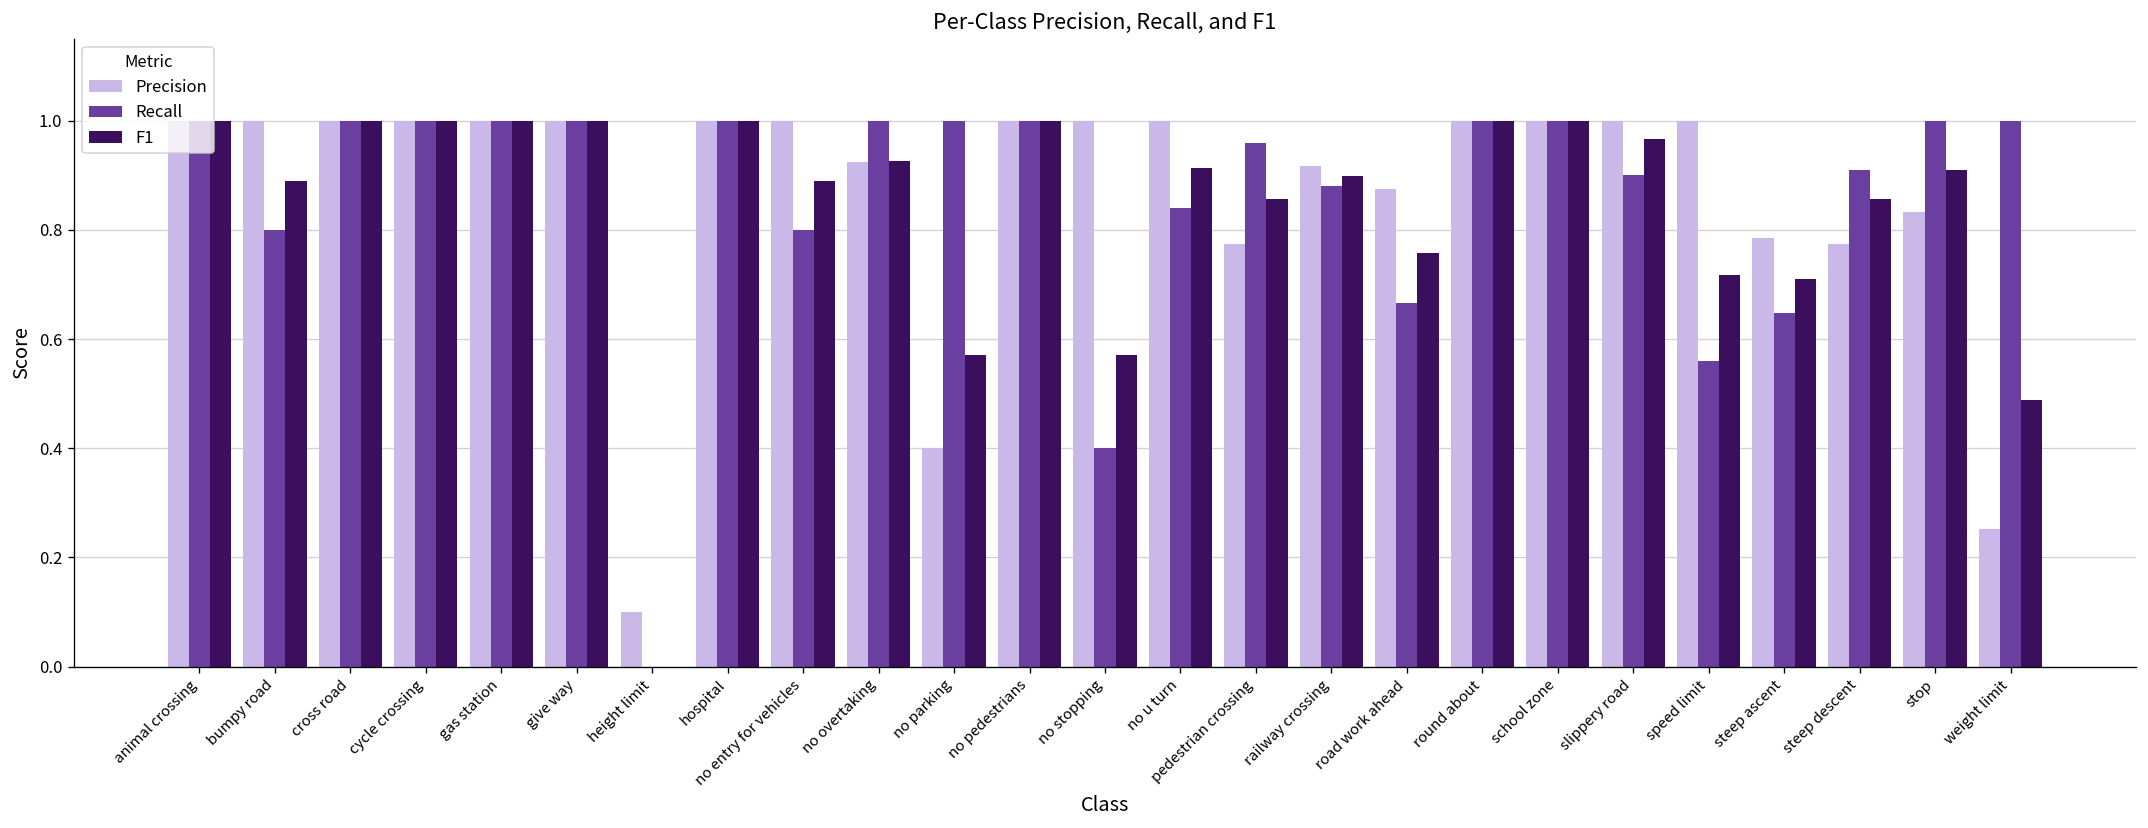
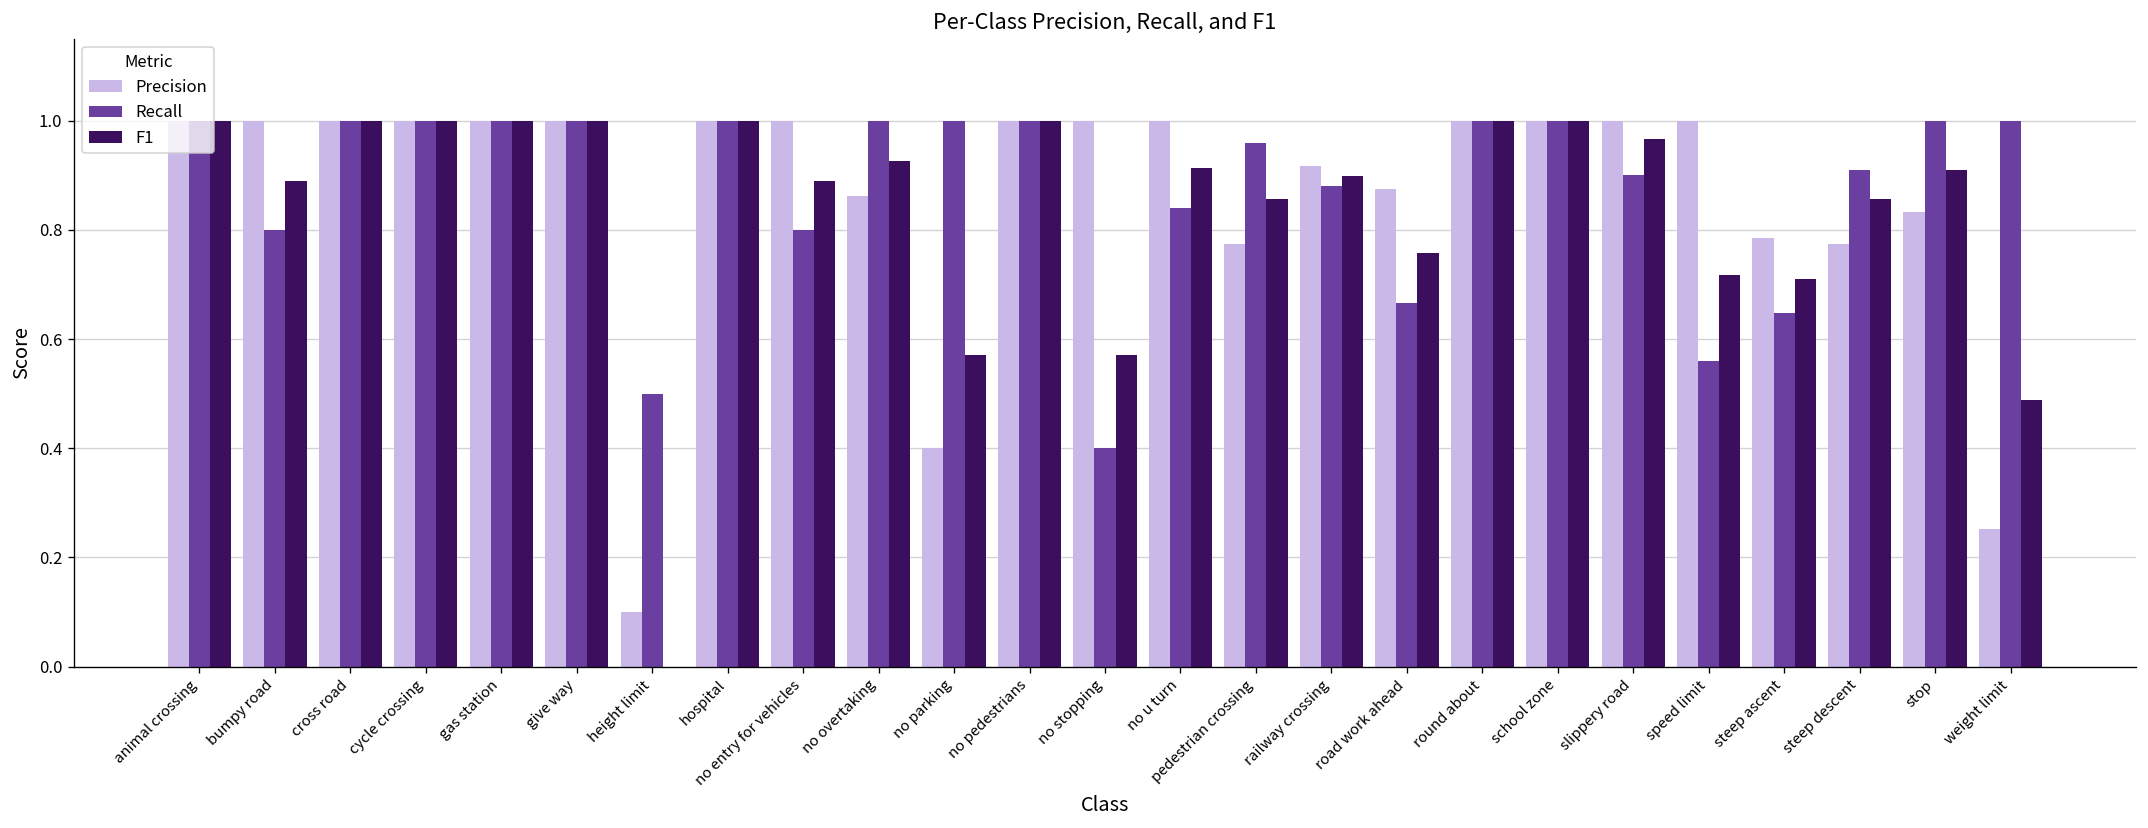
Recall, height limit: 0.0 -> 0.5
Precision, no overtaking: 0.92 -> 0.86
